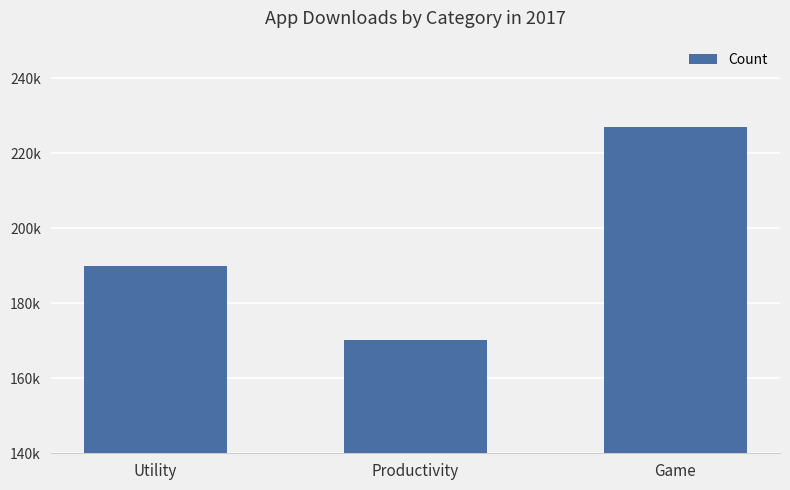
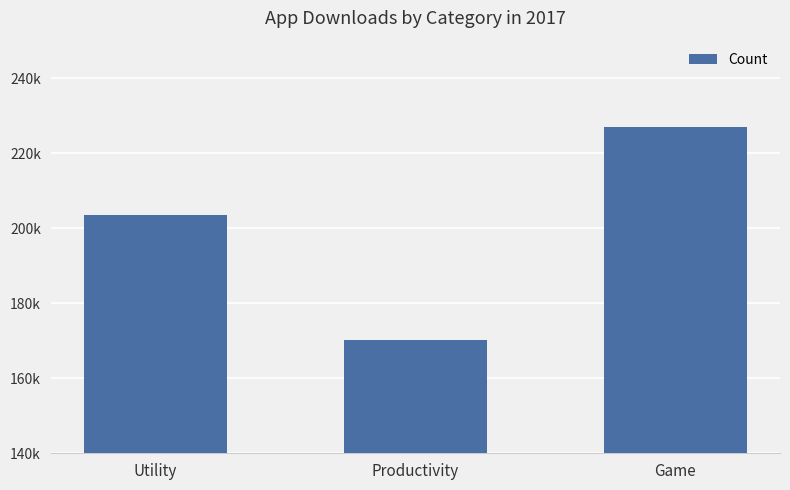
Utility: 190000 -> 203000
